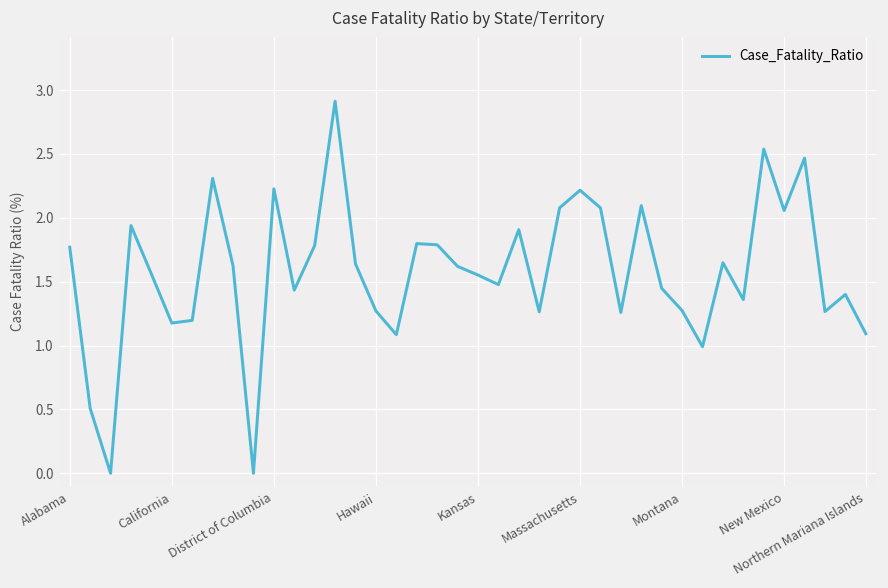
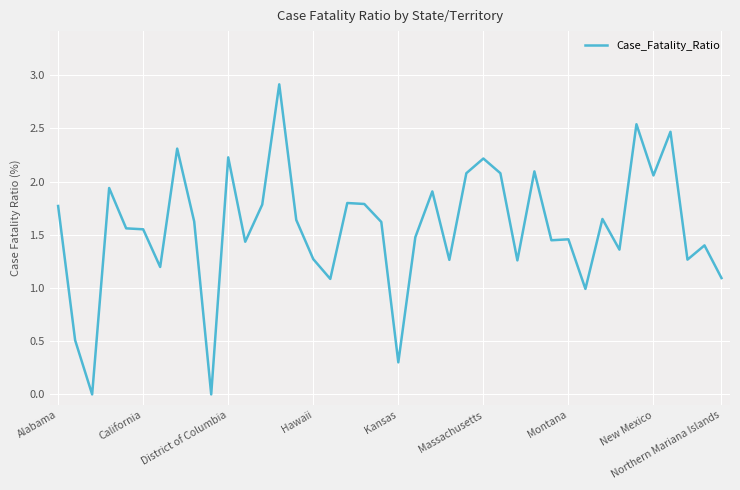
California: 1.18 -> 1.55
Kansas: 1.55 -> 0.30
Montana: 1.27 -> 1.46
